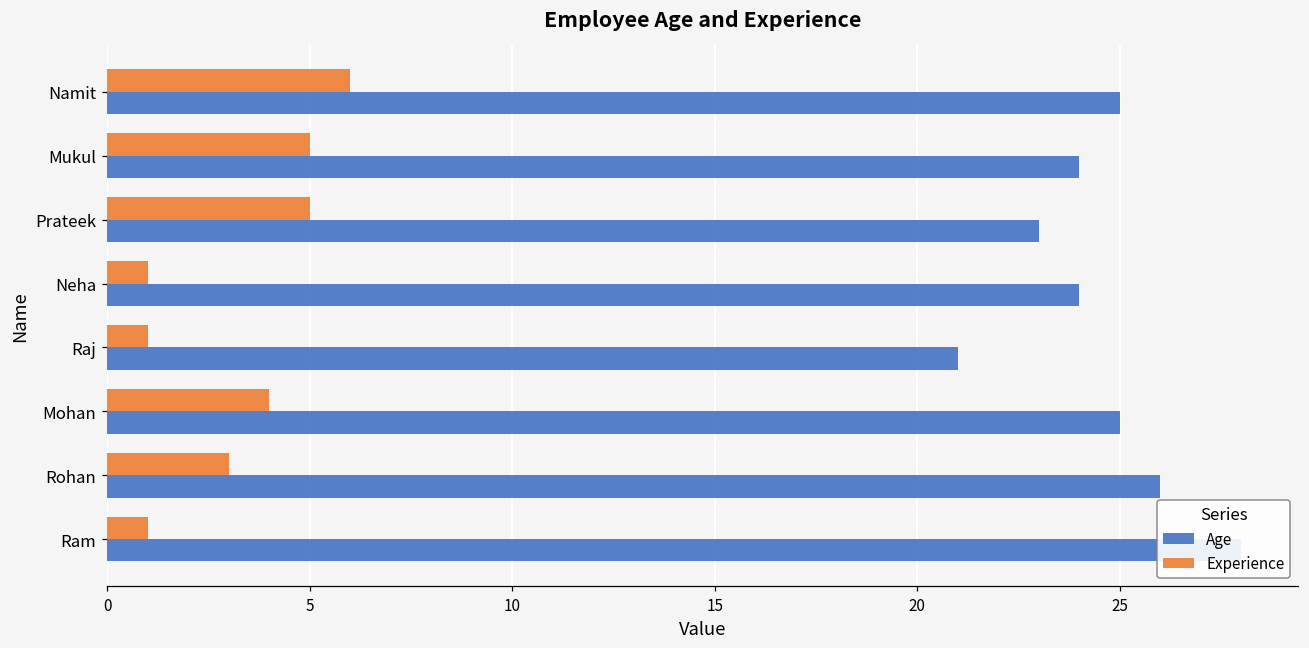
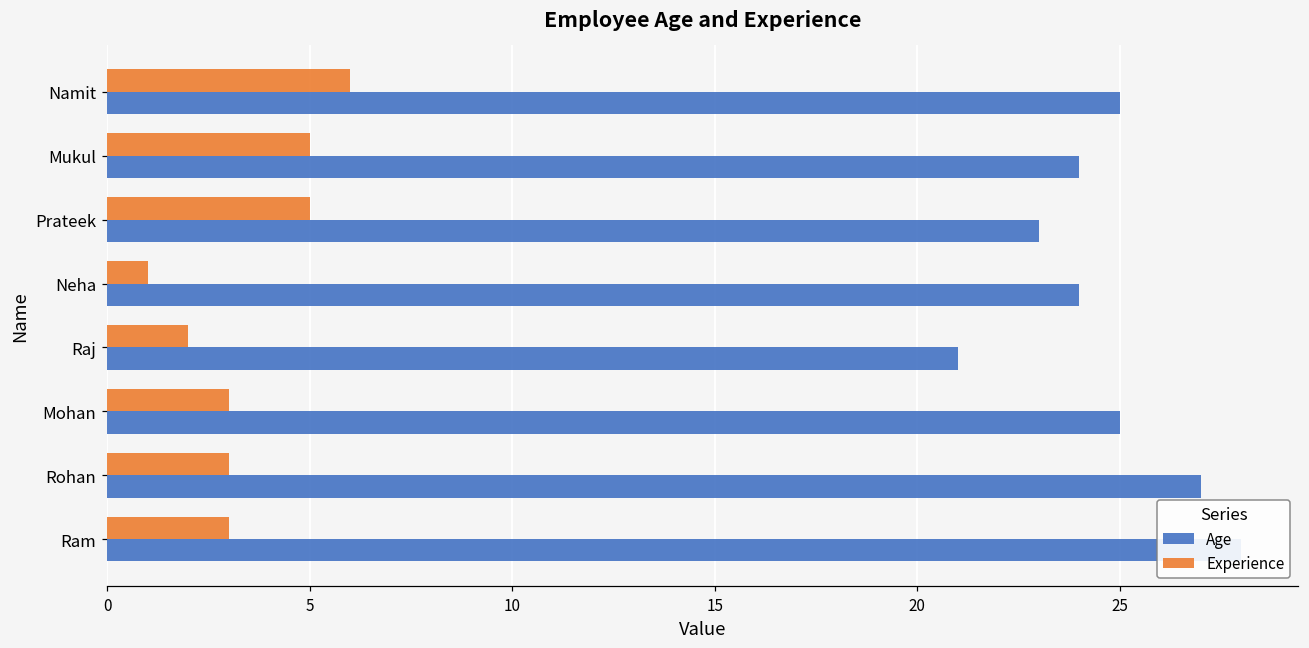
Experience, Raj: 1 -> 2
Experience, Mohan: 4 -> 3
Age, Rohan: 26 -> 27
Experience, Ram: 1 -> 3
